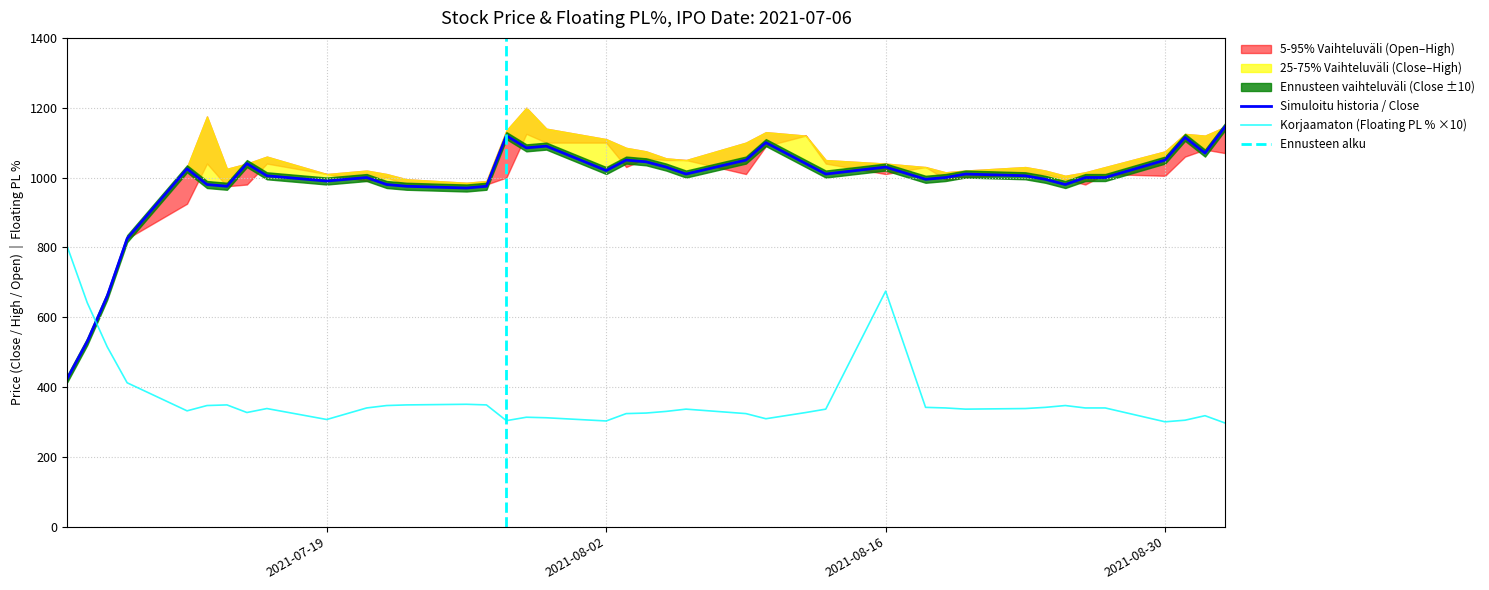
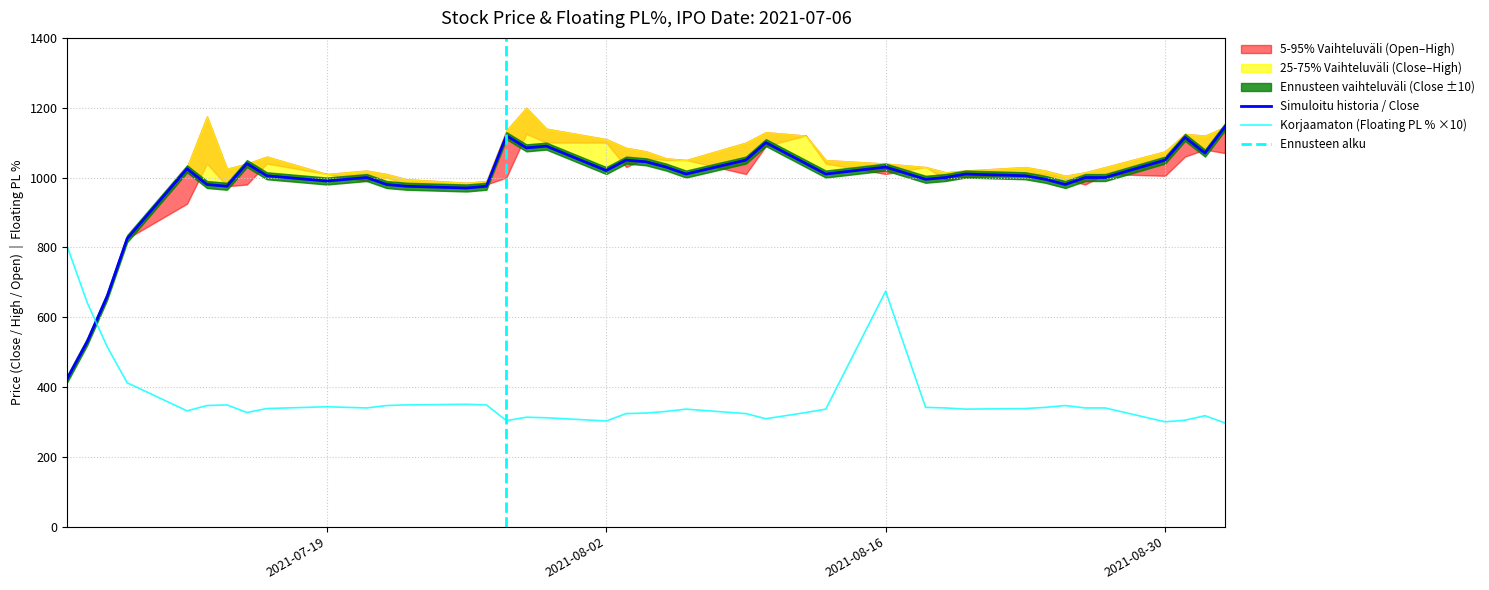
Korjaamaton (Floating PL % ×10), 2021-07-19: 310 -> 340
